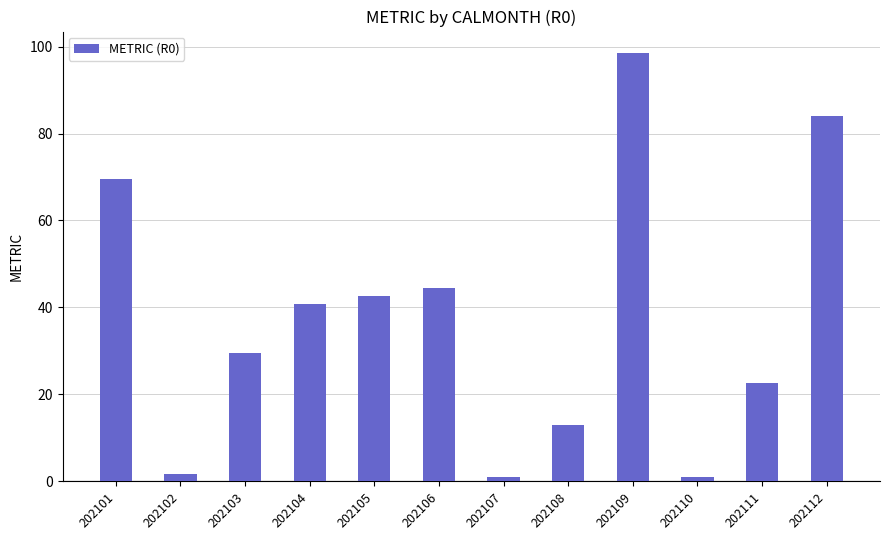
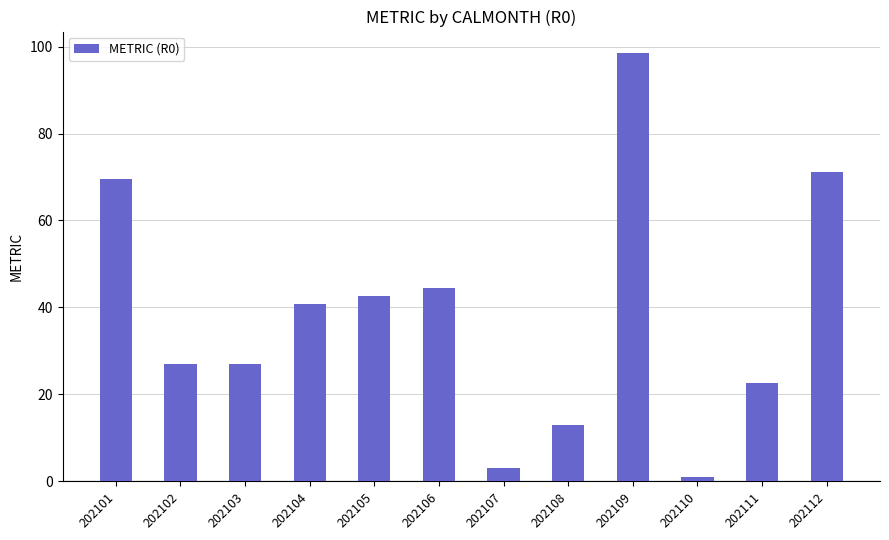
202102: 2 -> 27
202103: 30 -> 27
202107: 1 -> 3
202112: 84 -> 71
